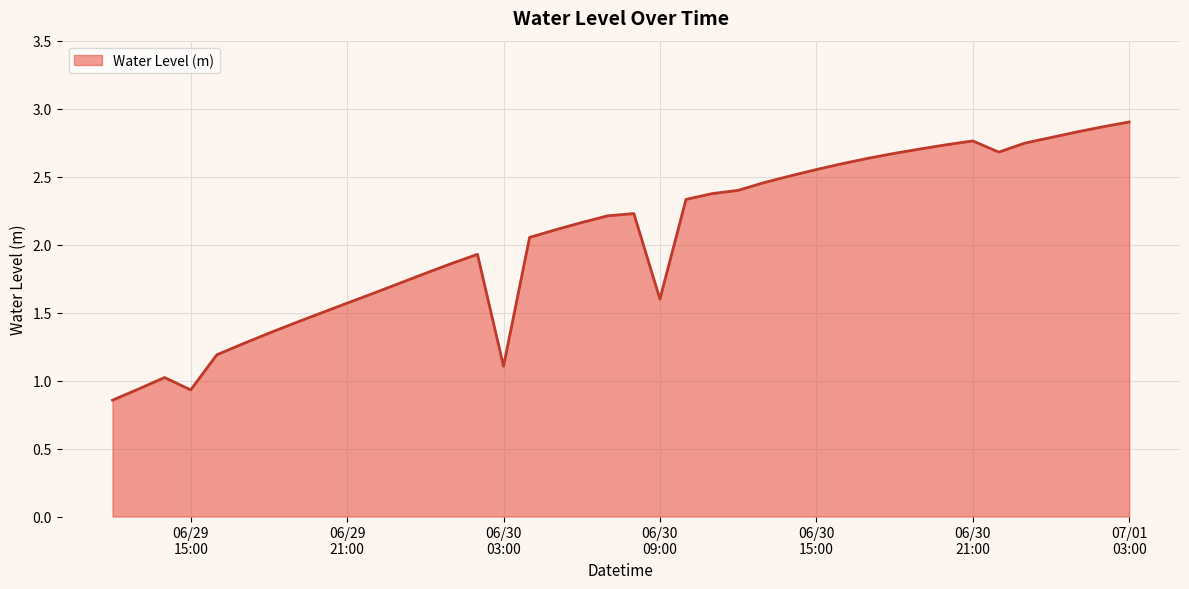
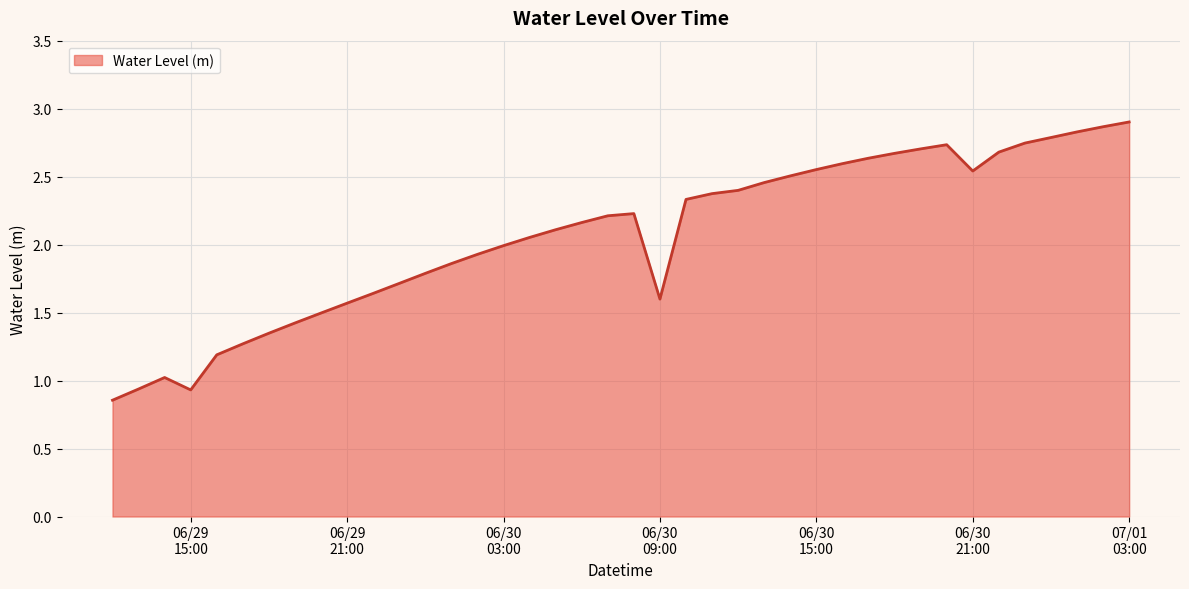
06/30 03:00: 1.11 -> 1.99
06/30 21:00: 2.76 -> 2.54
